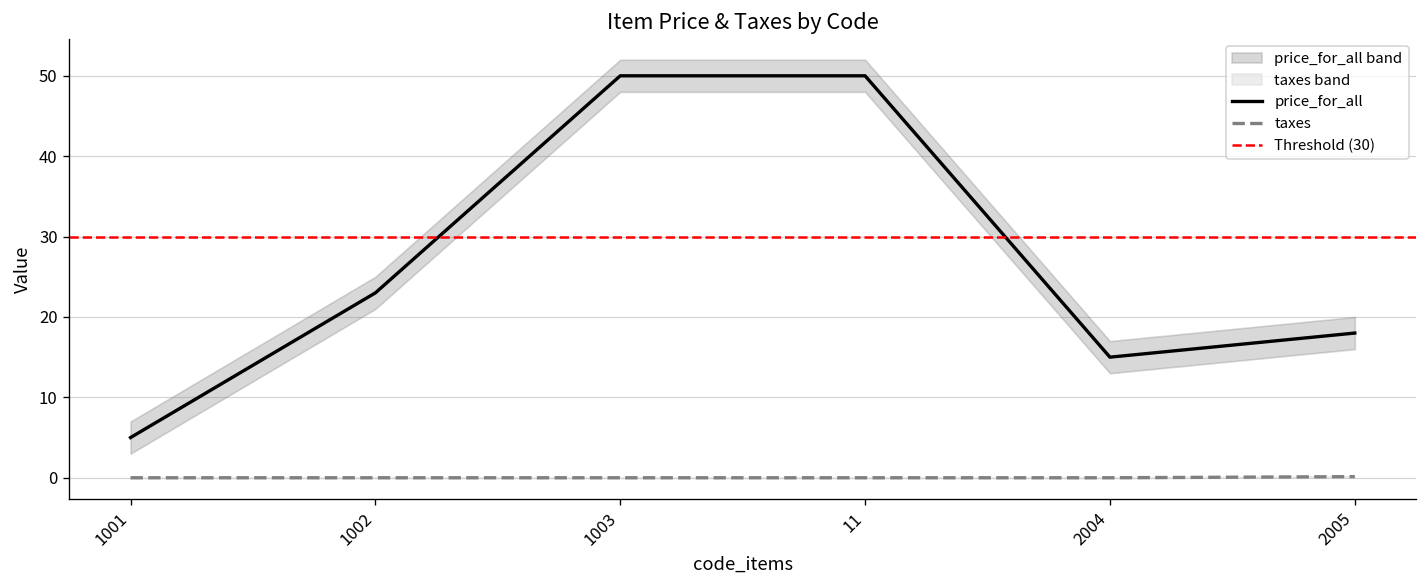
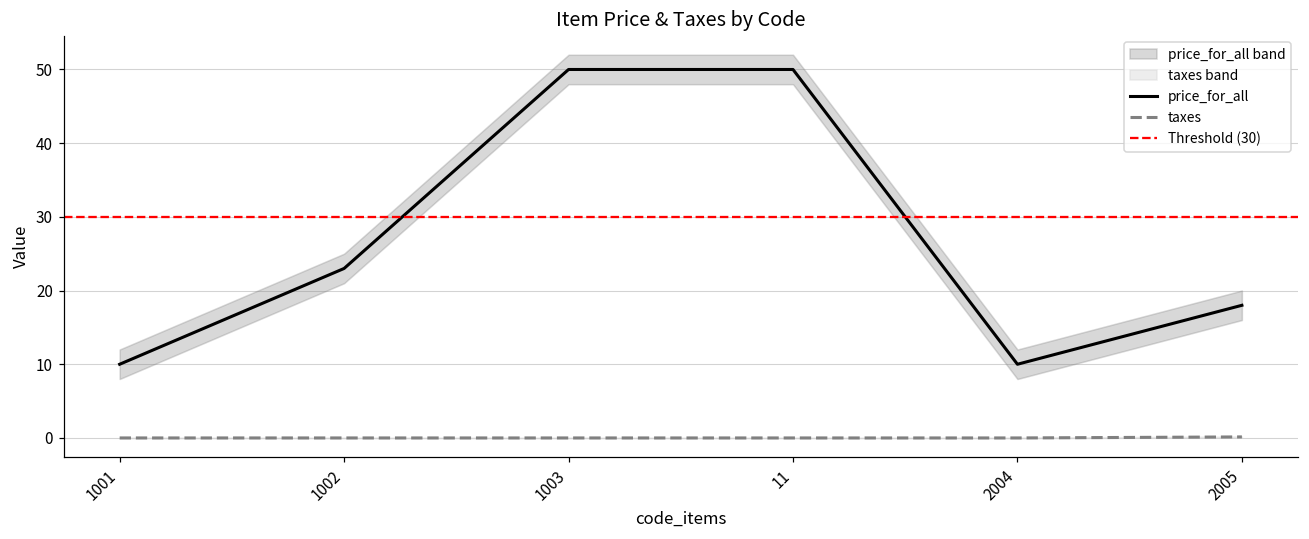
price_for_all, 1001: 5 -> 10
price_for_all, 2004: 15 -> 10
